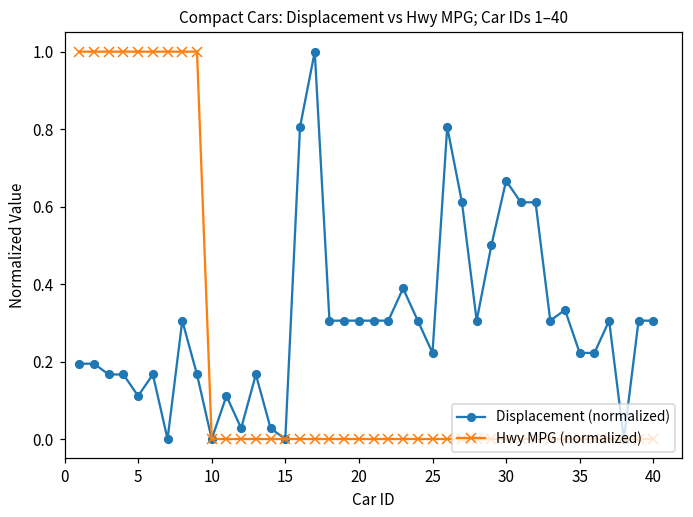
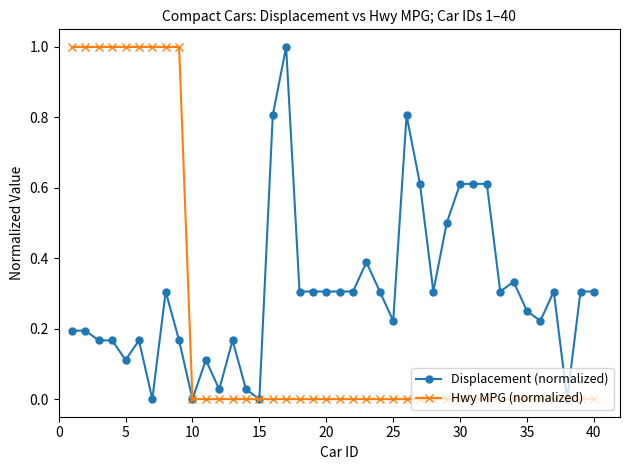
Displacement (normalized), 30: 0.67 -> 0.61
Displacement (normalized), 35: 0.22 -> 0.25
